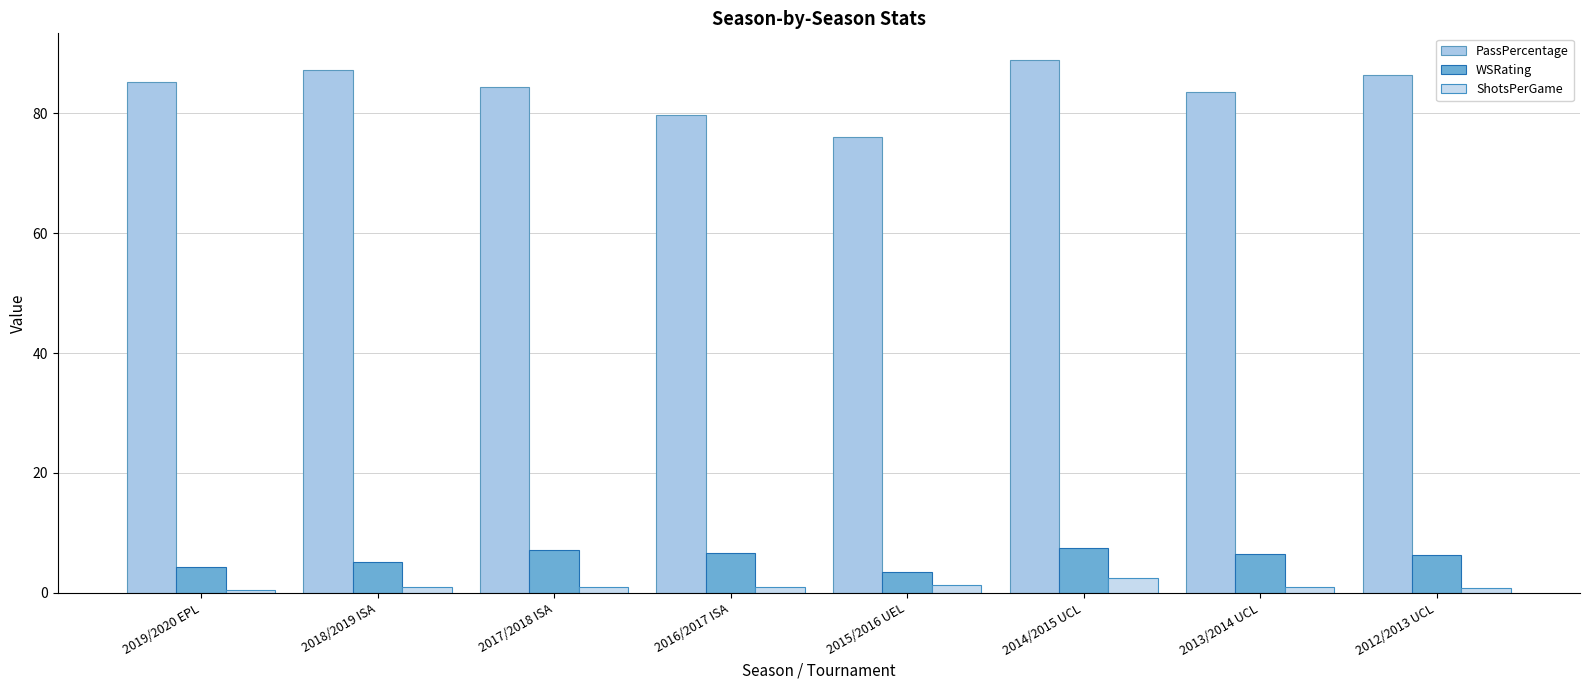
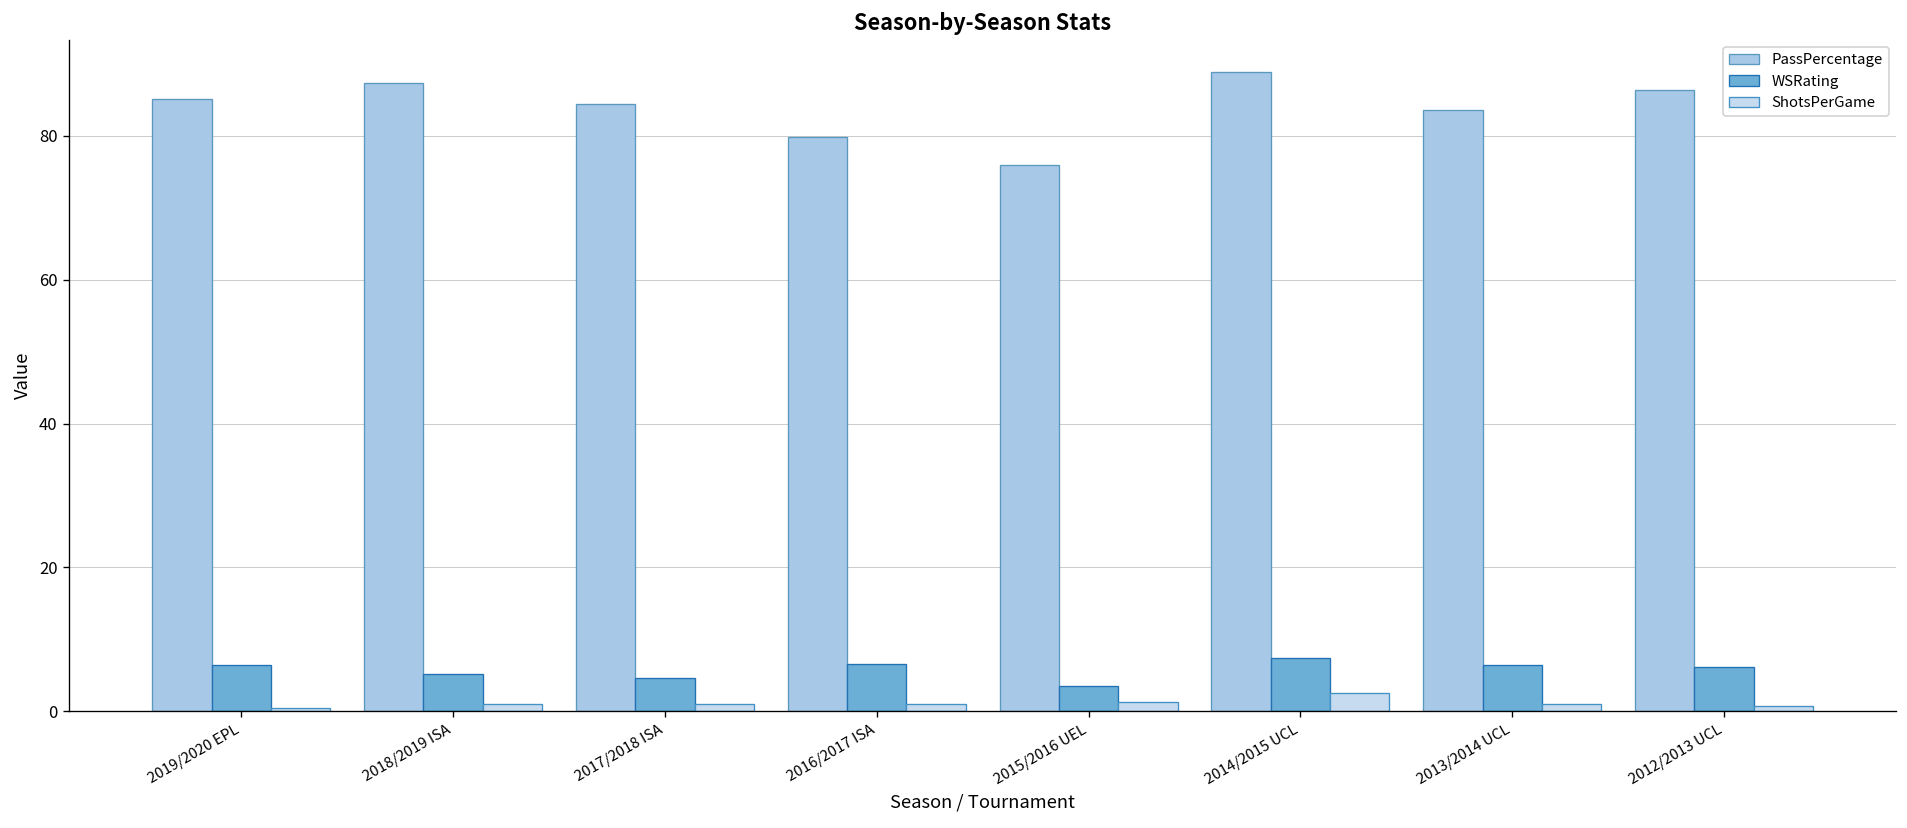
WSRating, 2019/2020 EPL: 4 -> 6
WSRating, 2017/2018 ISA: 7 -> 5
